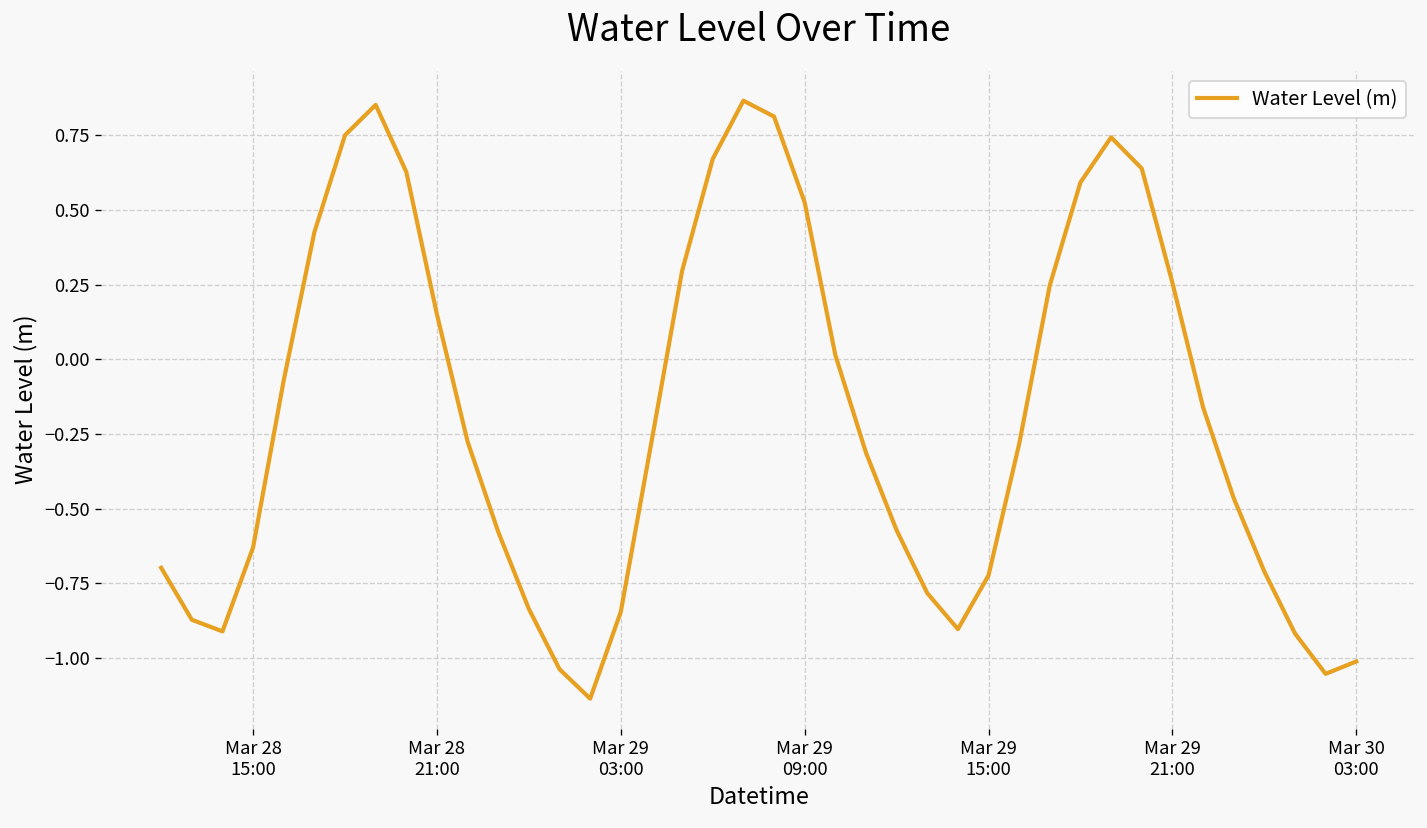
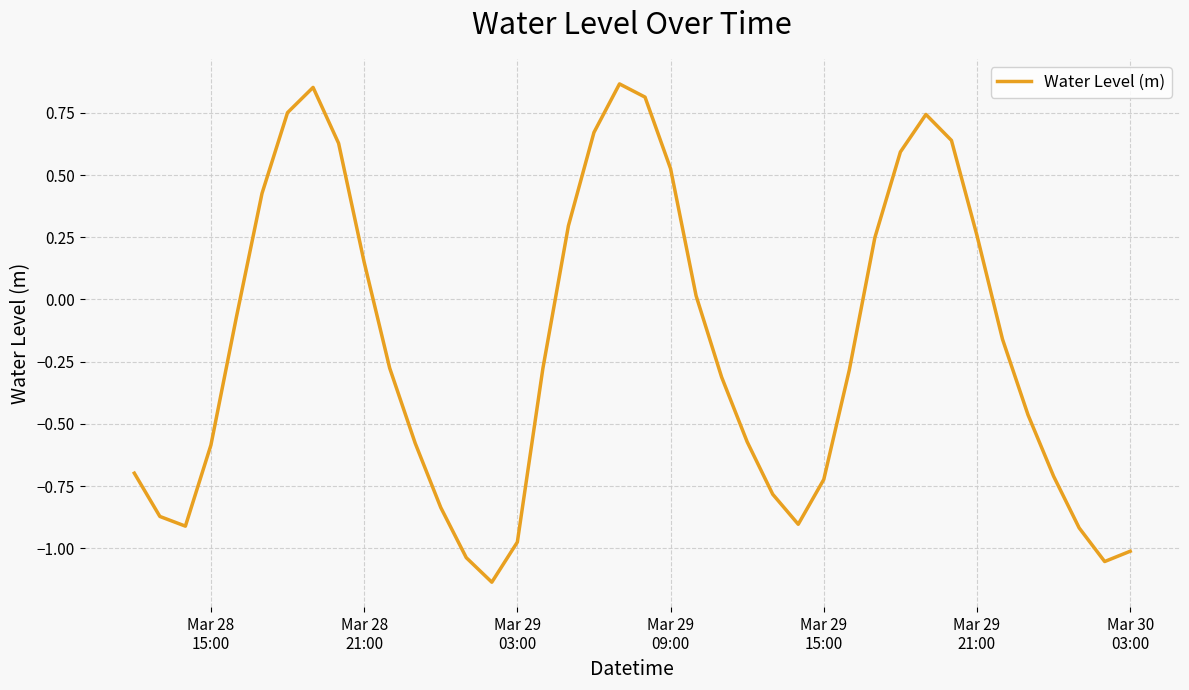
Mar 28 15:00: -0.63 -> -0.58
Mar 29 03:00: -0.85 -> -0.98
